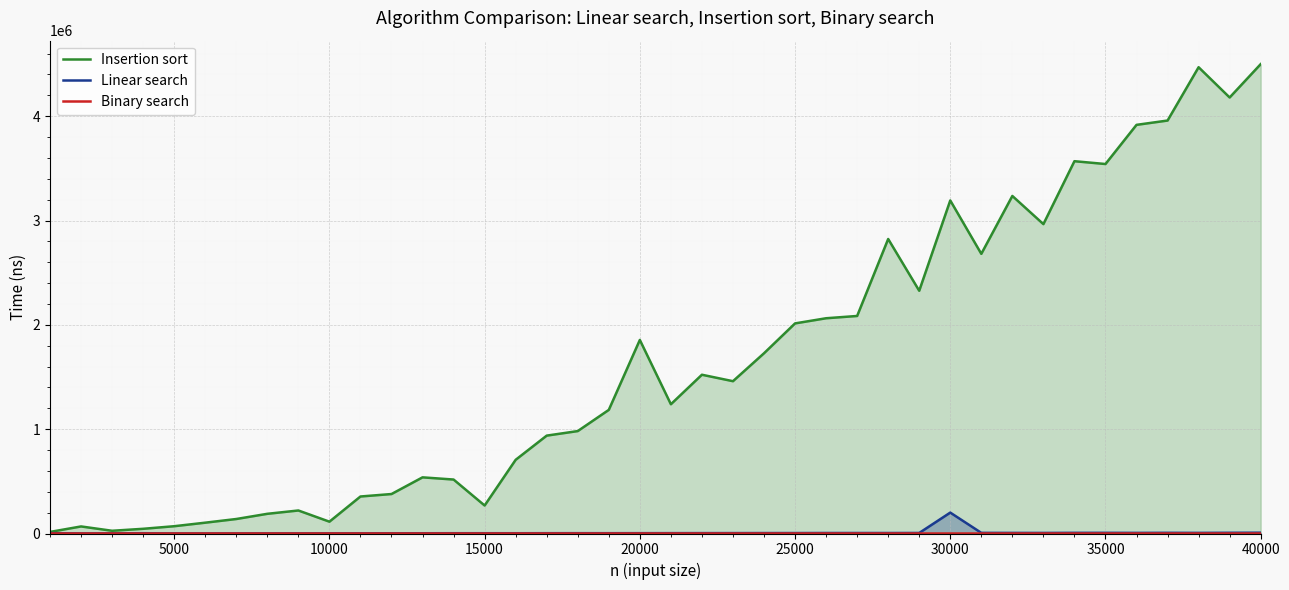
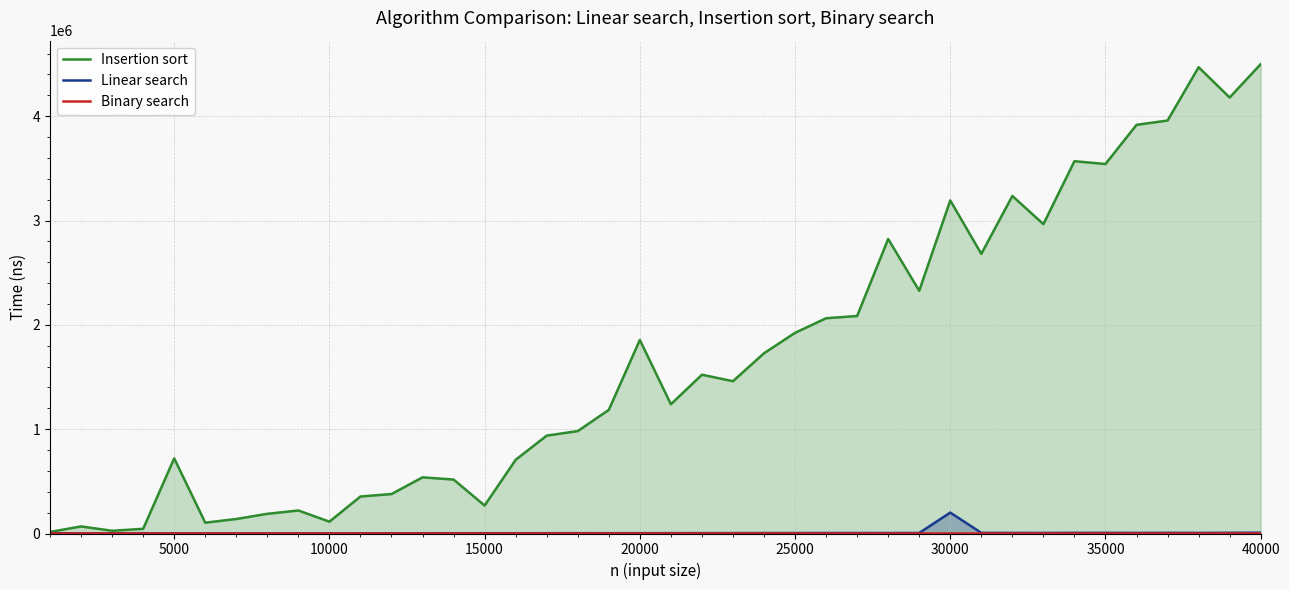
Insertion sort, 5000: 70000 -> 720000
Insertion sort, 25000: 2010000 -> 1920000
